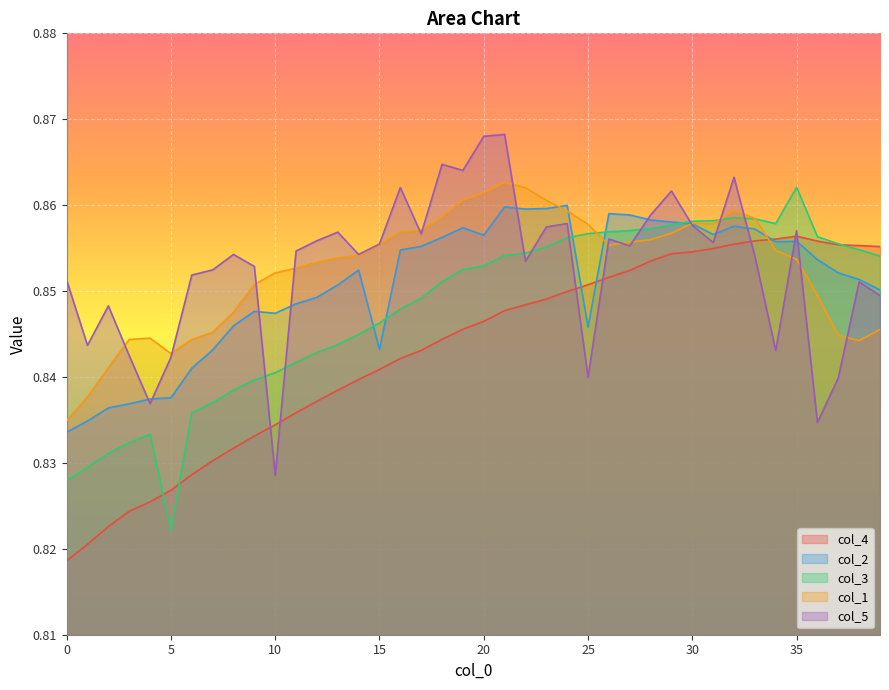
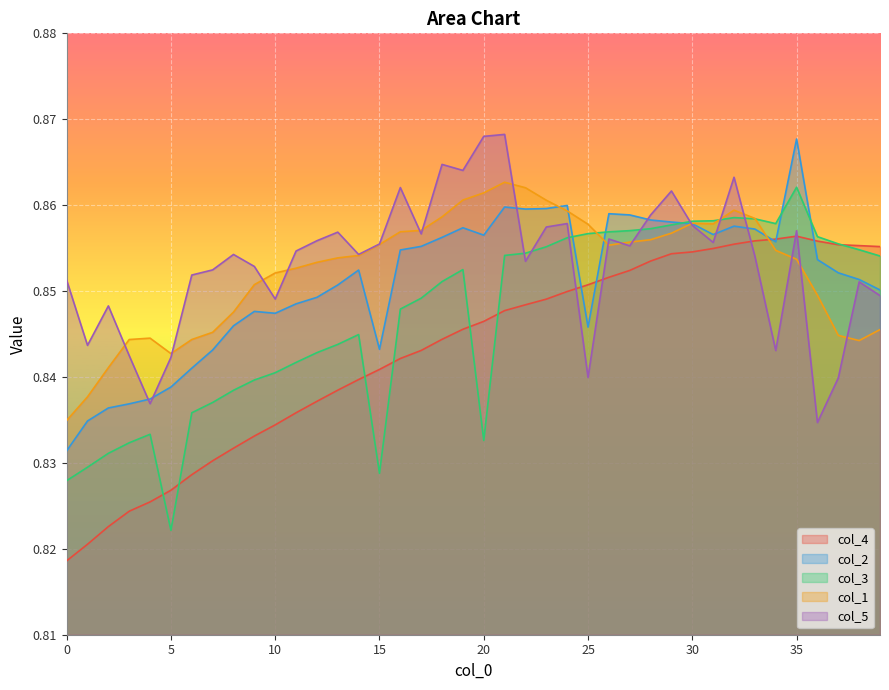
col_2, 0: 0.834 -> 0.831
col_2, 5: 0.838 -> 0.839
col_5, 10: 0.829 -> 0.849
col_3, 15: 0.846 -> 0.829
col_3, 20: 0.853 -> 0.833
col_2, 35: 0.856 -> 0.868
